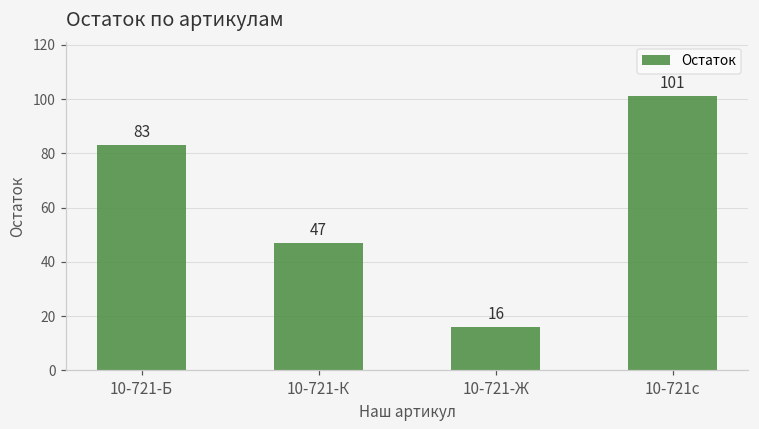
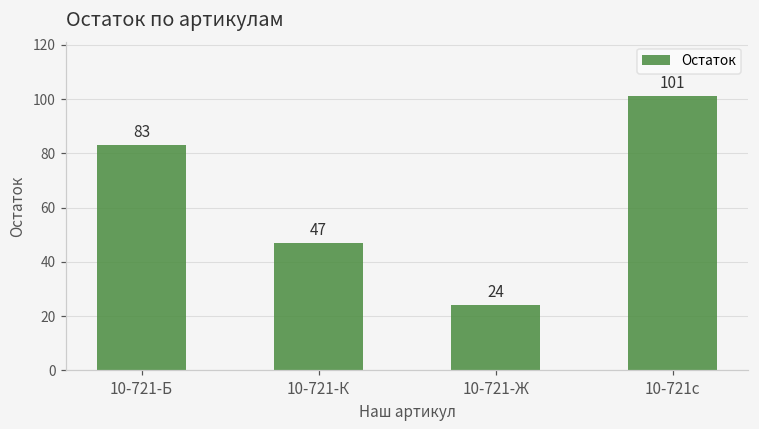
10-721-Ж: 16 -> 24
